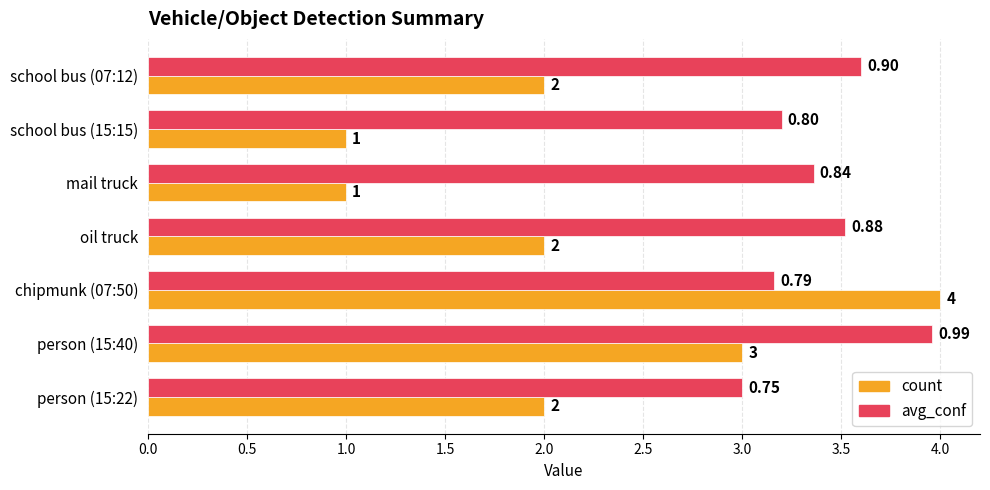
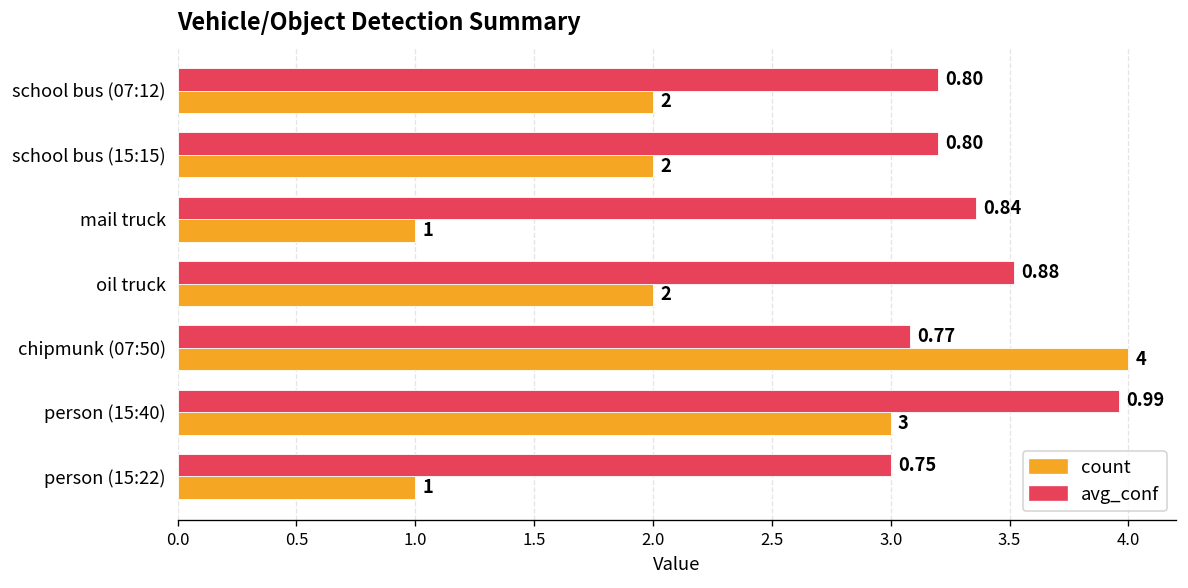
avg_conf, school bus (07:12): 0.90 -> 0.80
count, school bus (15:15): 1 -> 2
avg_conf, chipmunk (07:50): 0.79 -> 0.77
count, person (15:22): 2 -> 1
